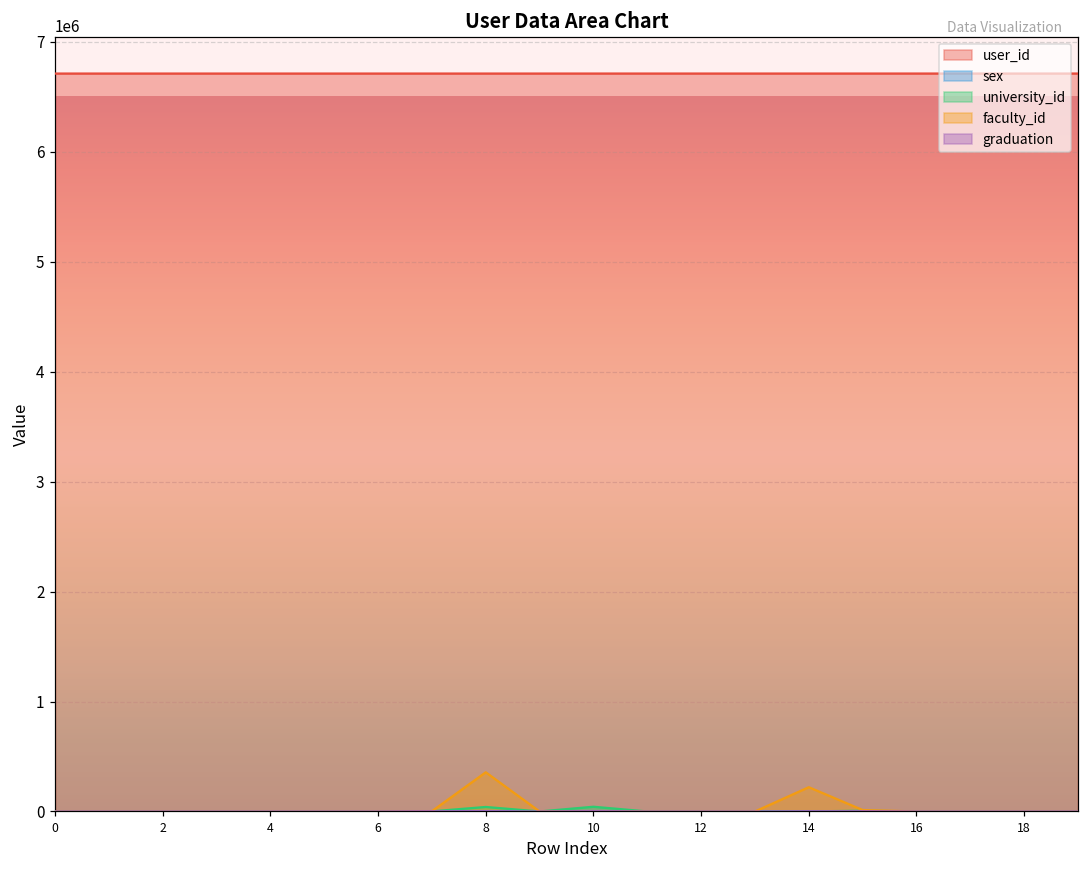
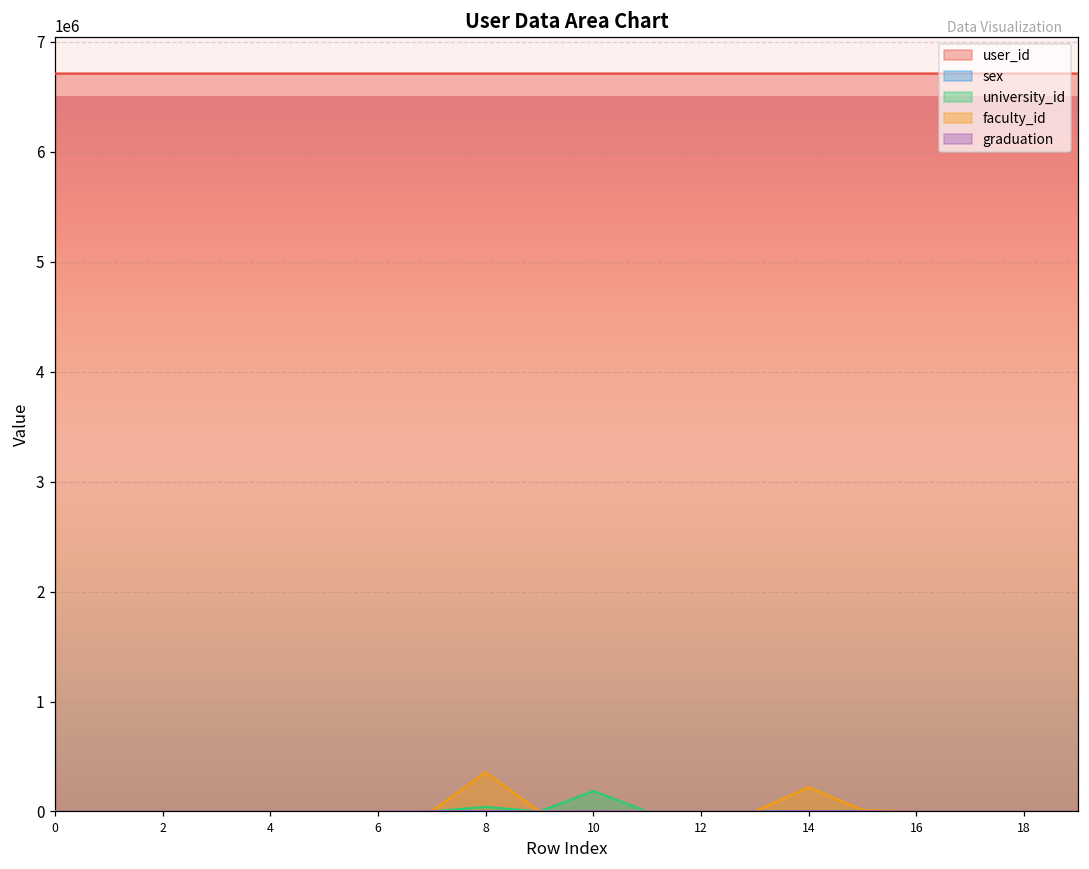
university_id, 10: 0 -> 200000
